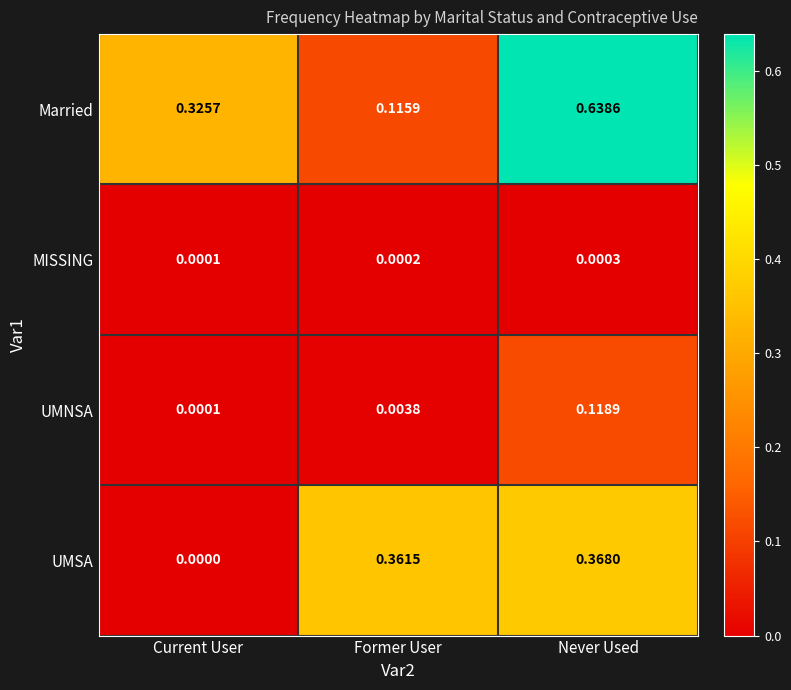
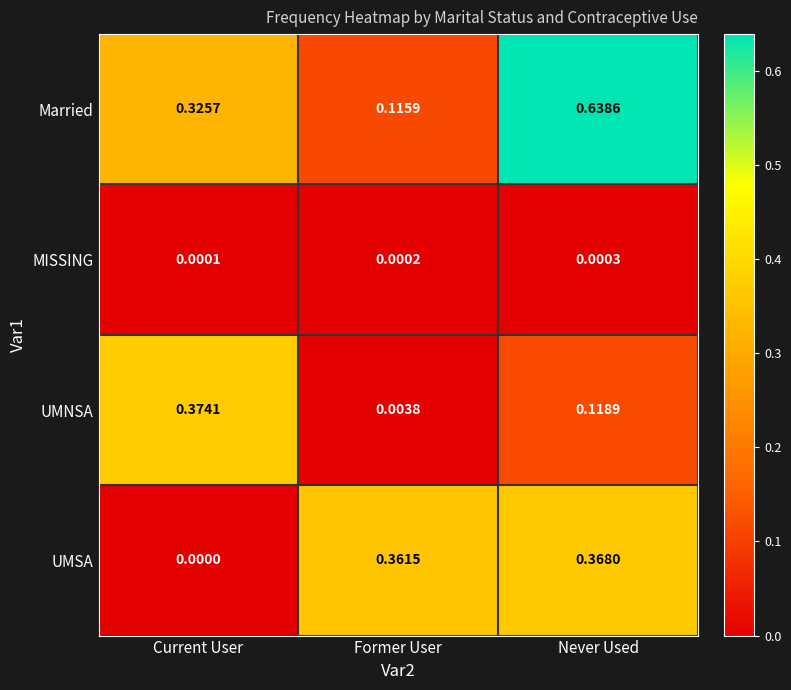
UMNSA, Current User: 0.0001 -> 0.3741
